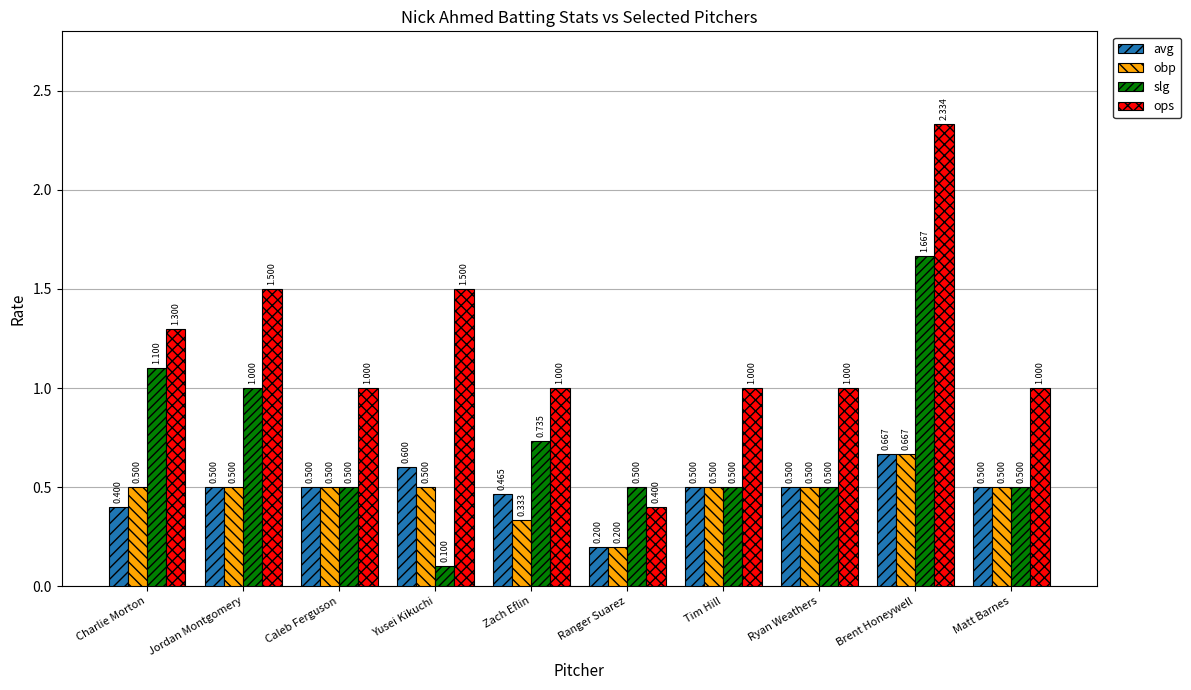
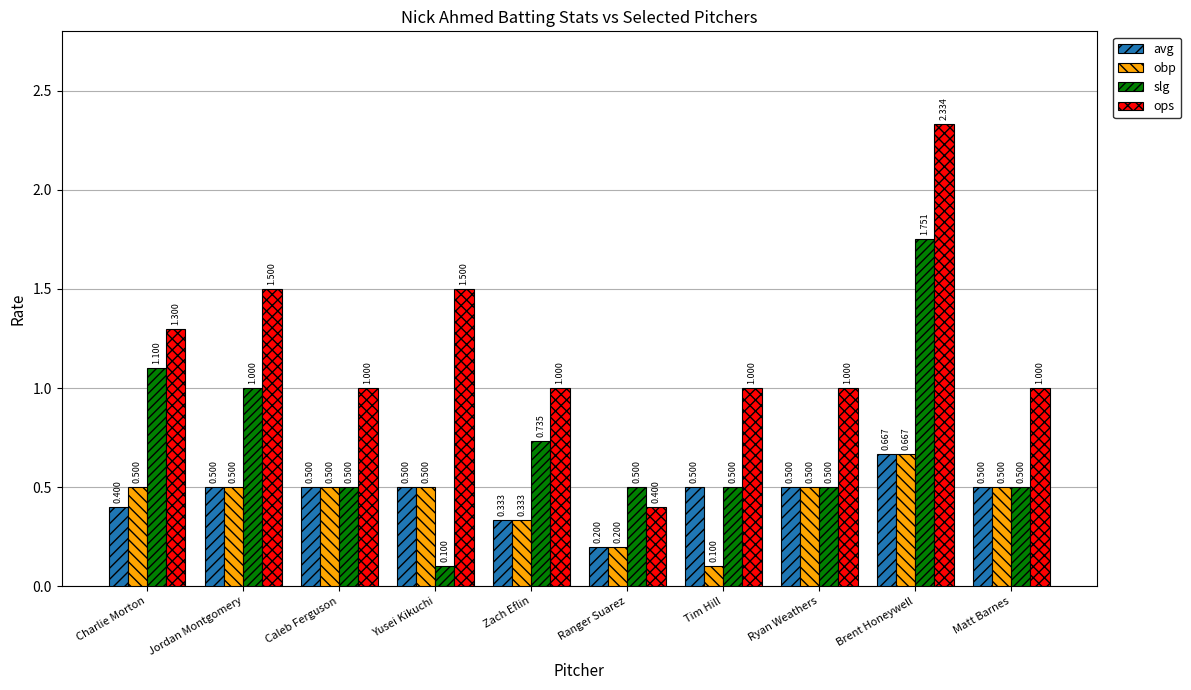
avg, Yusei Kikuchi: 0.600 -> 0.500
avg, Zach Eflin: 0.465 -> 0.333
obp, Tim Hill: 0.500 -> 0.100
slg, Brent Honeywell: 1.667 -> 1.751
